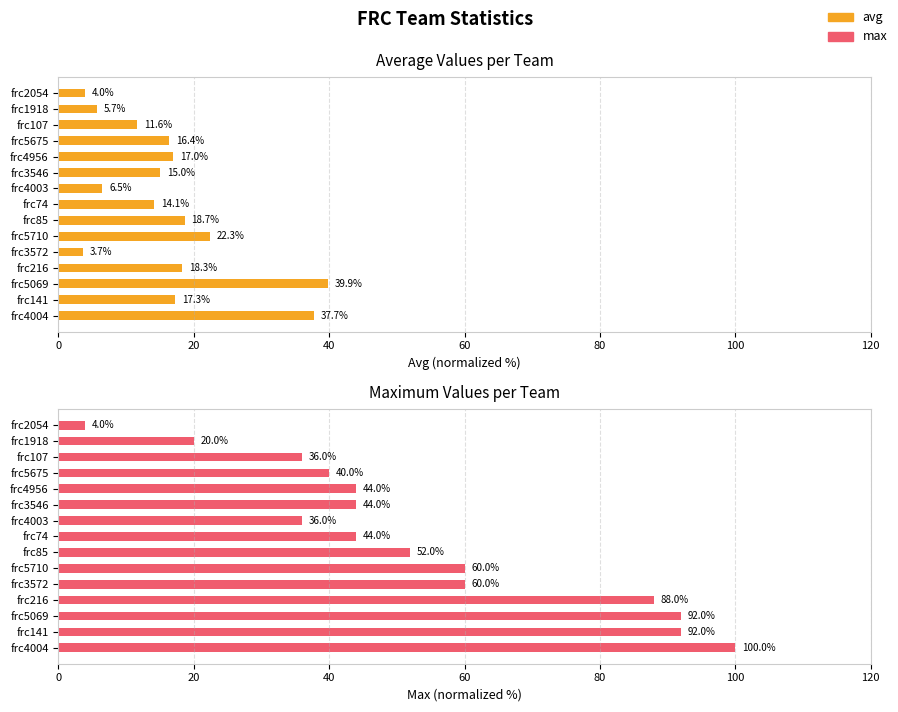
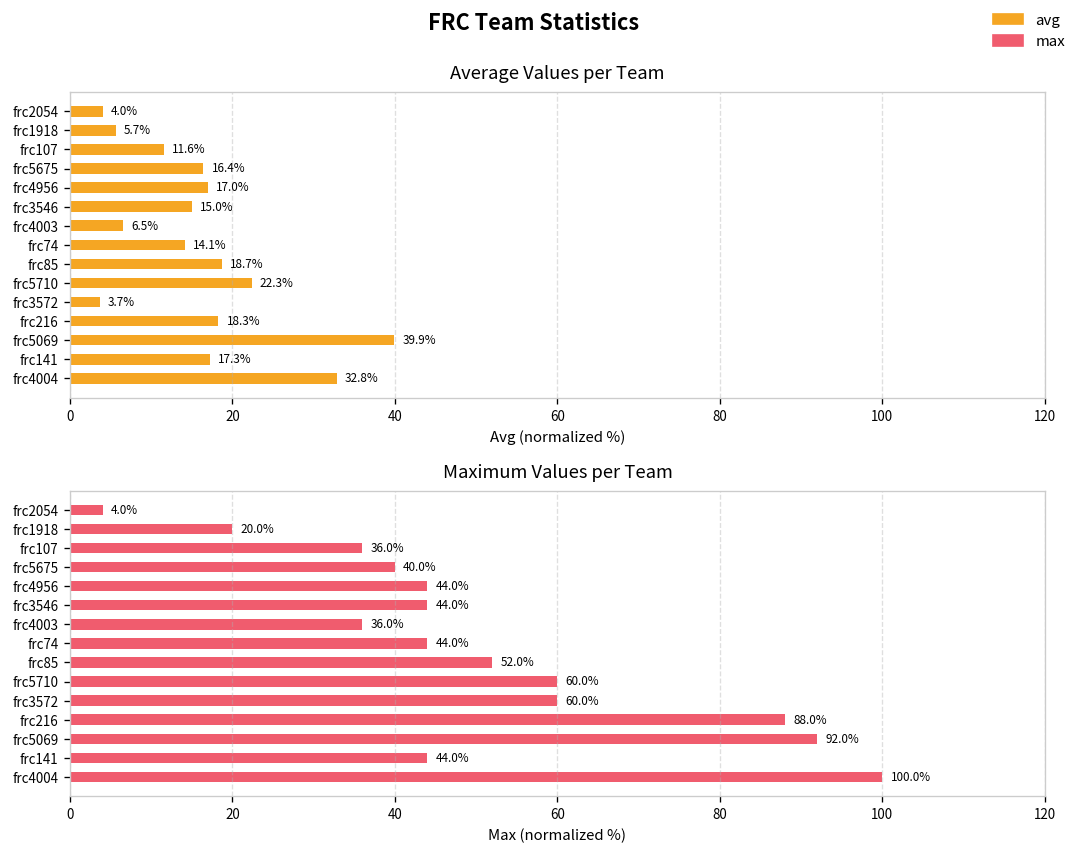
Average Values per Team, frc4004: 37.7% -> 32.8%
Maximum Values per Team, frc141: 92.0% -> 44.0%
